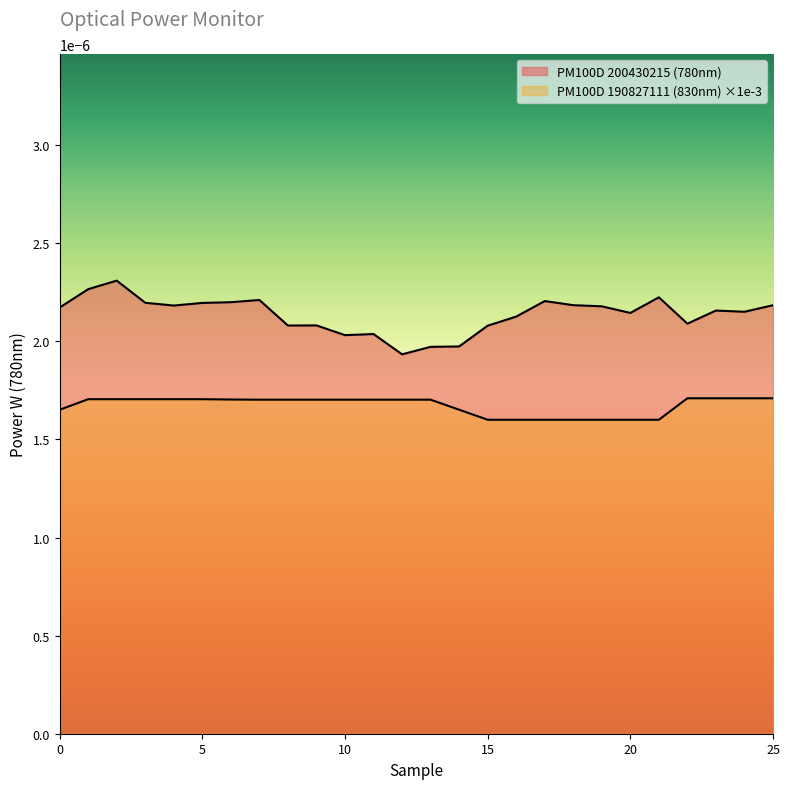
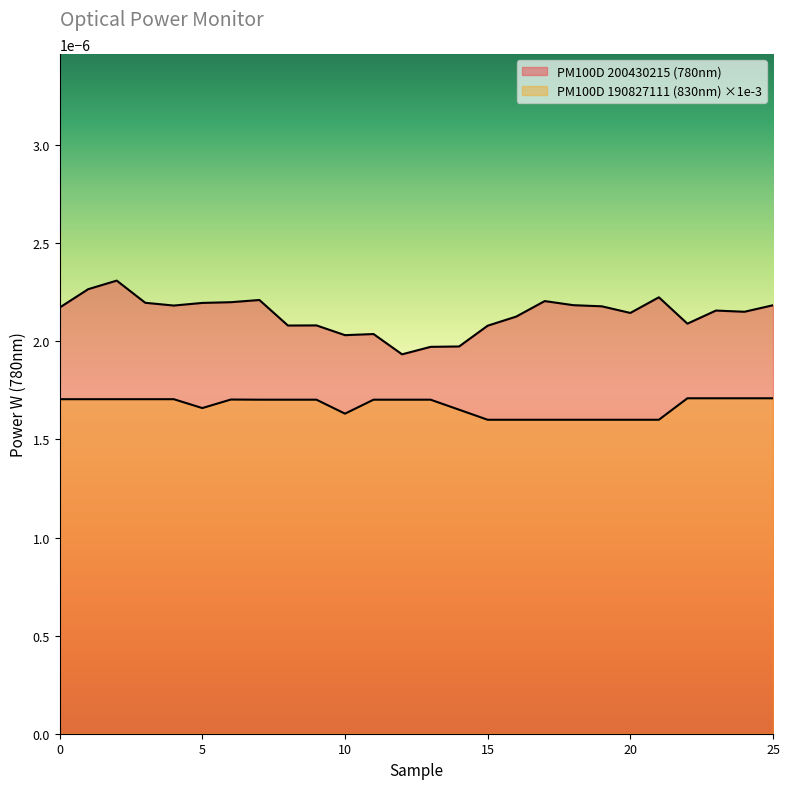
PM100D 190827111 (830nm) ×1e-3, 0: 0.00000165 -> 0.00000170
PM100D 190827111 (830nm) ×1e-3, 5: 0.00000170 -> 0.00000166
PM100D 190827111 (830nm) ×1e-3, 10: 0.00000170 -> 0.00000163
